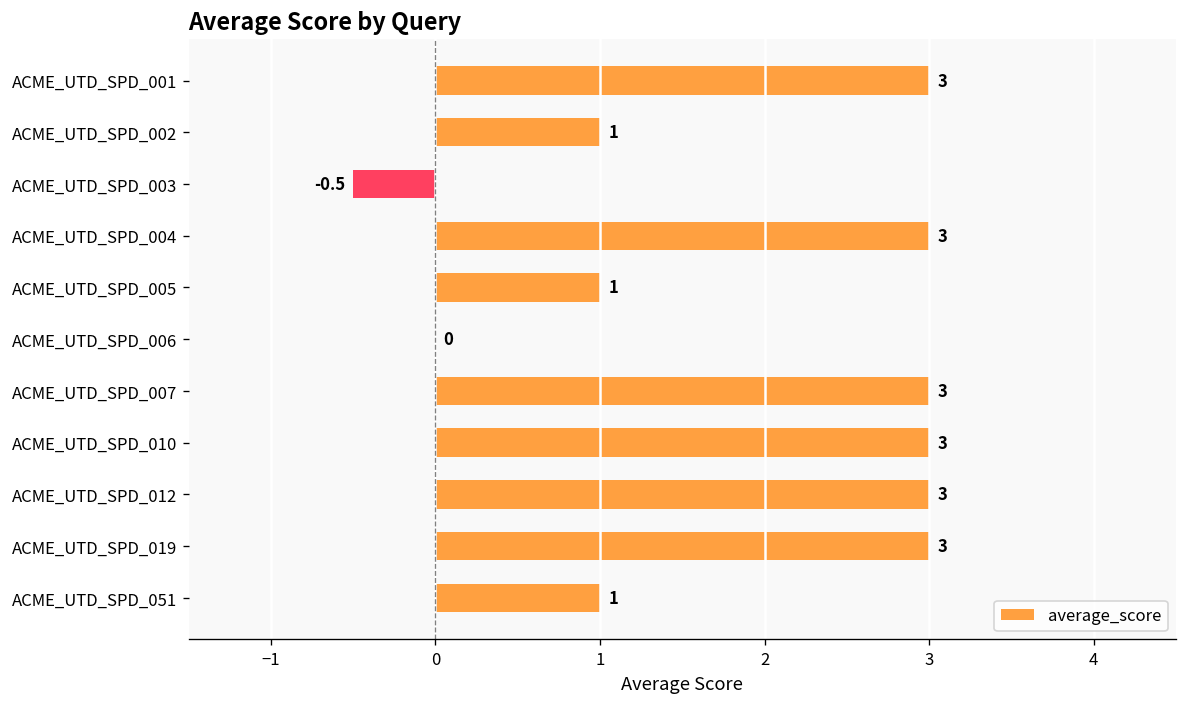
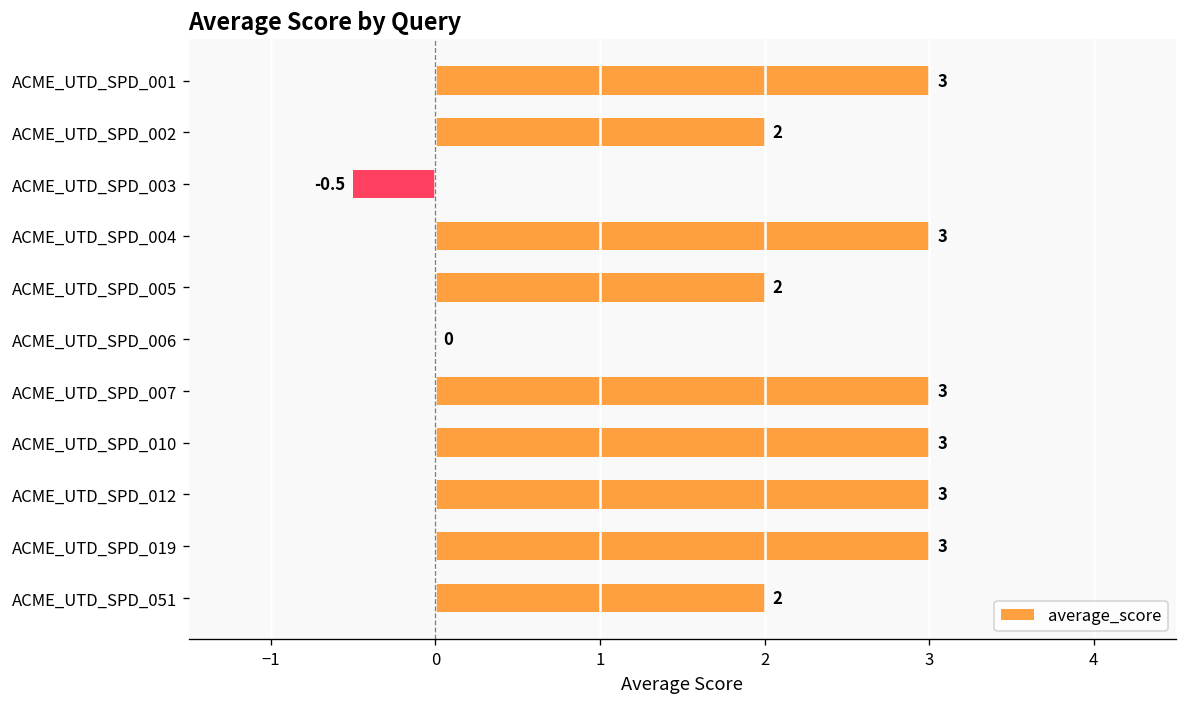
ACME_UTD_SPD_002: 1 -> 2
ACME_UTD_SPD_005: 1 -> 2
ACME_UTD_SPD_051: 1 -> 2
